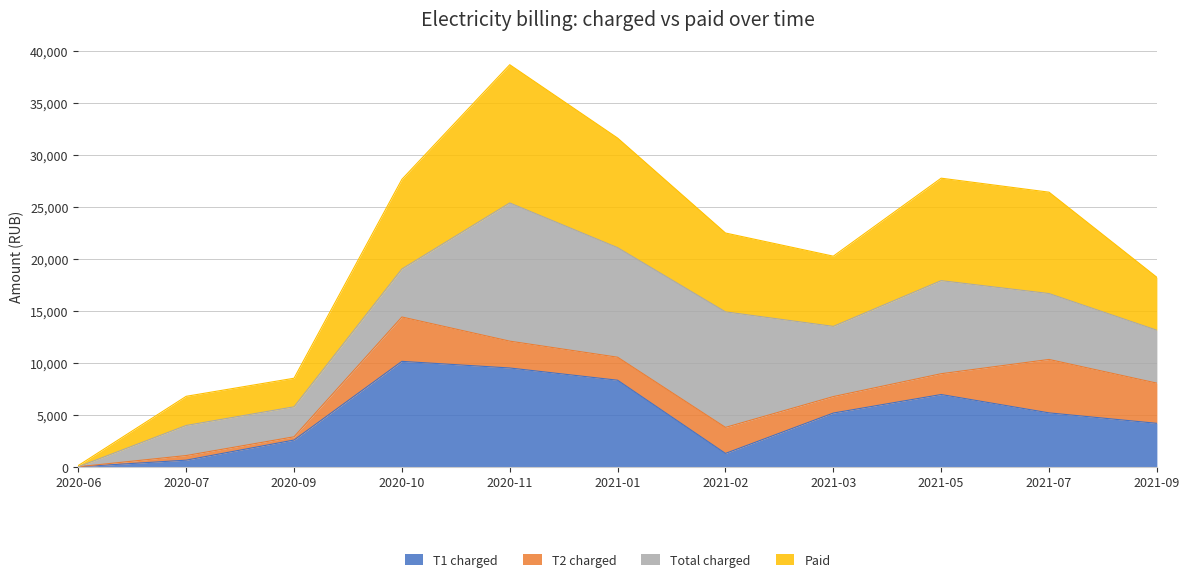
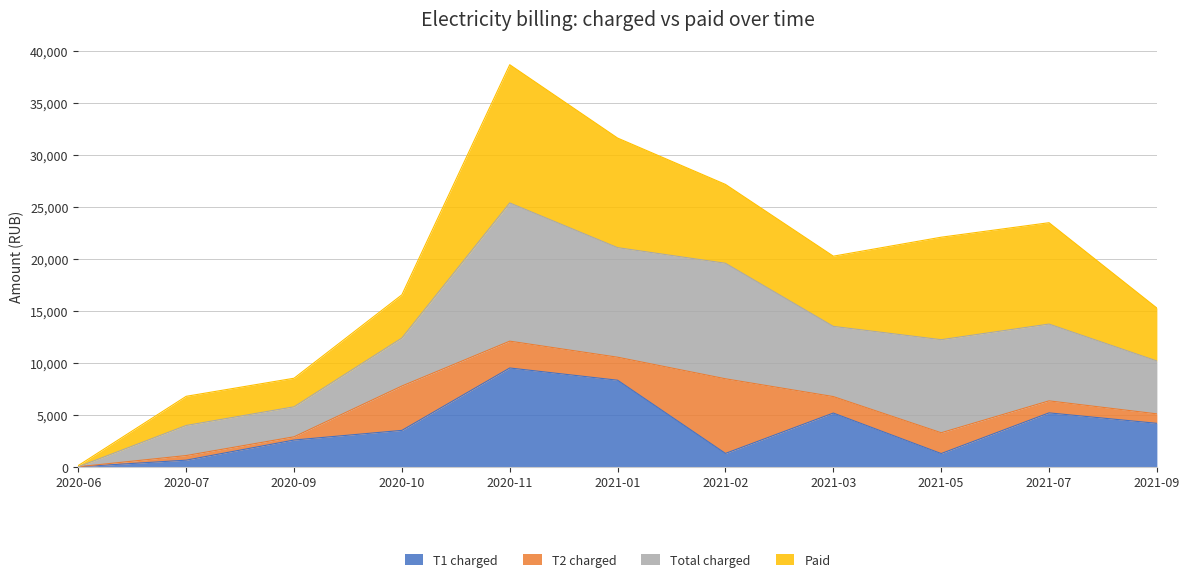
T1 charged, 2020-10: 10,100 -> 3,500
Paid, 2020-10: 8,600 -> 4,200
T2 charged, 2021-02: 2,500 -> 7,200
T1 charged, 2021-05: 6,900 -> 1,300
T2 charged, 2021-07: 5,100 -> 1,200
Total charged, 2021-07: 6,300 -> 7,400
T2 charged, 2021-09: 3,900 -> 900
